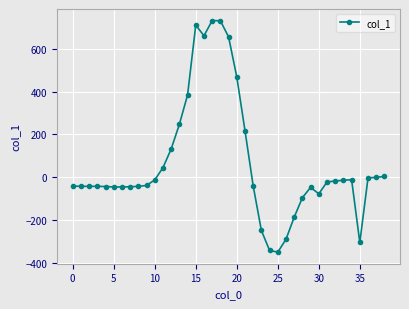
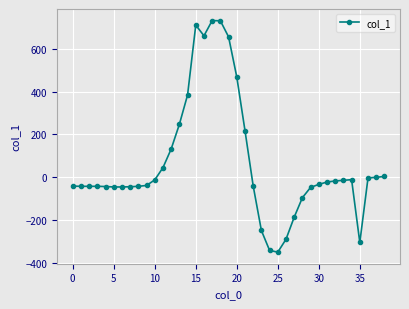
30: -80 -> -30
